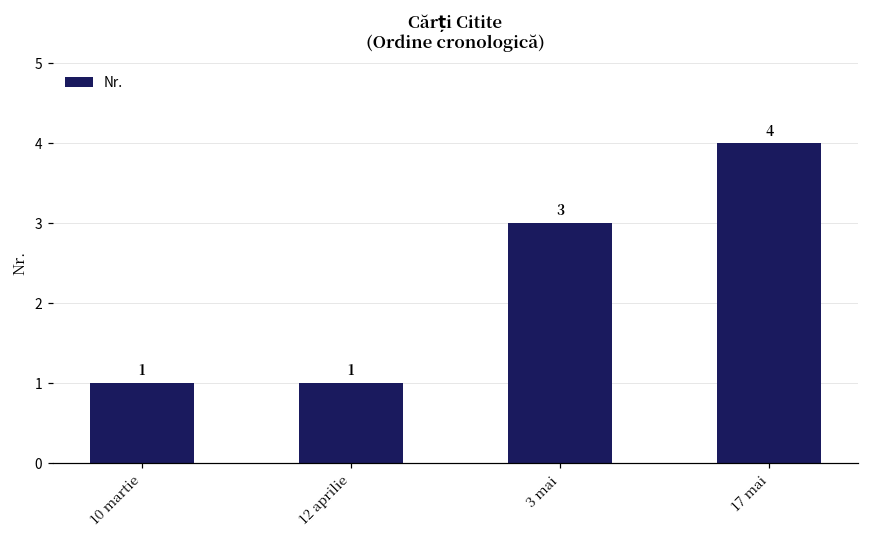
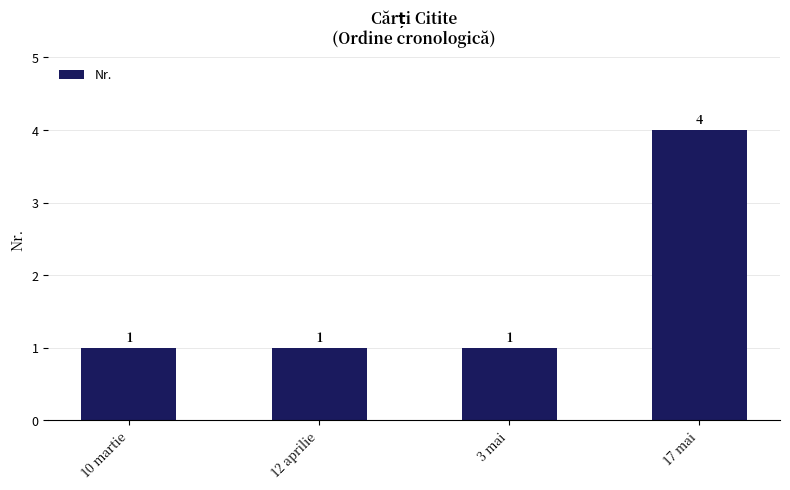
3 mai: 3 -> 1
